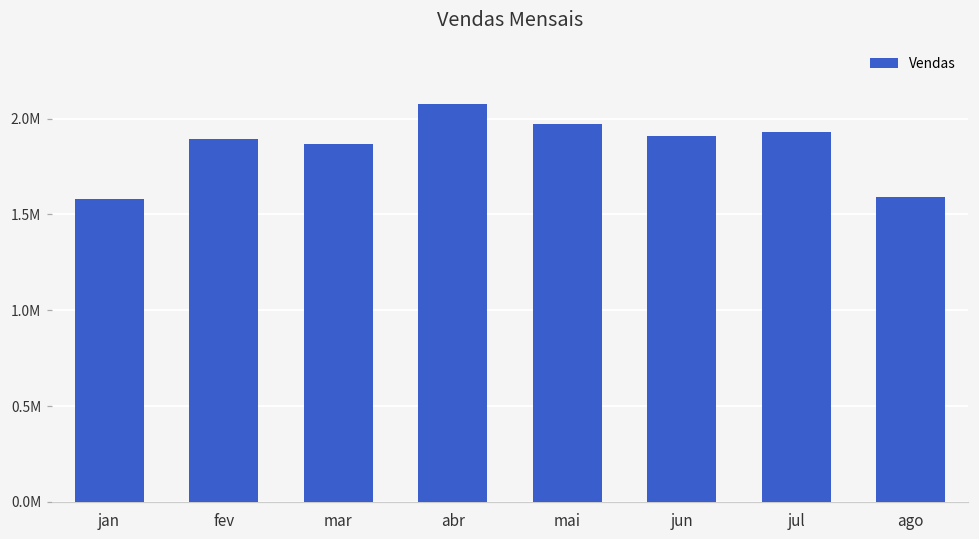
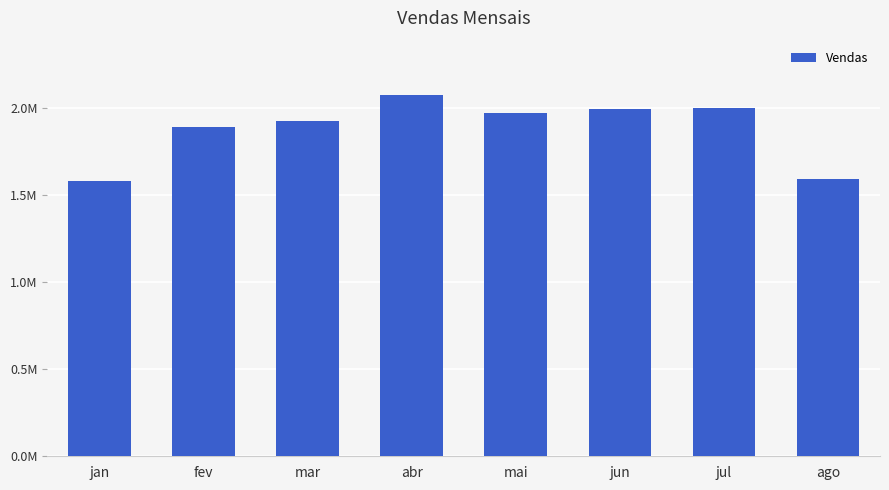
mar: 1870000 -> 1920000
jun: 1910000 -> 1990000
jul: 1930000 -> 2000000
